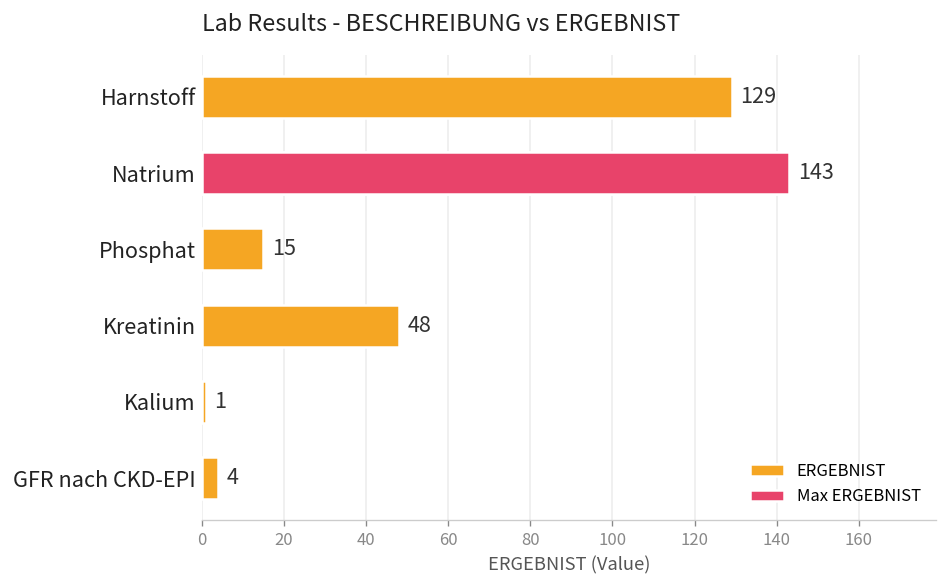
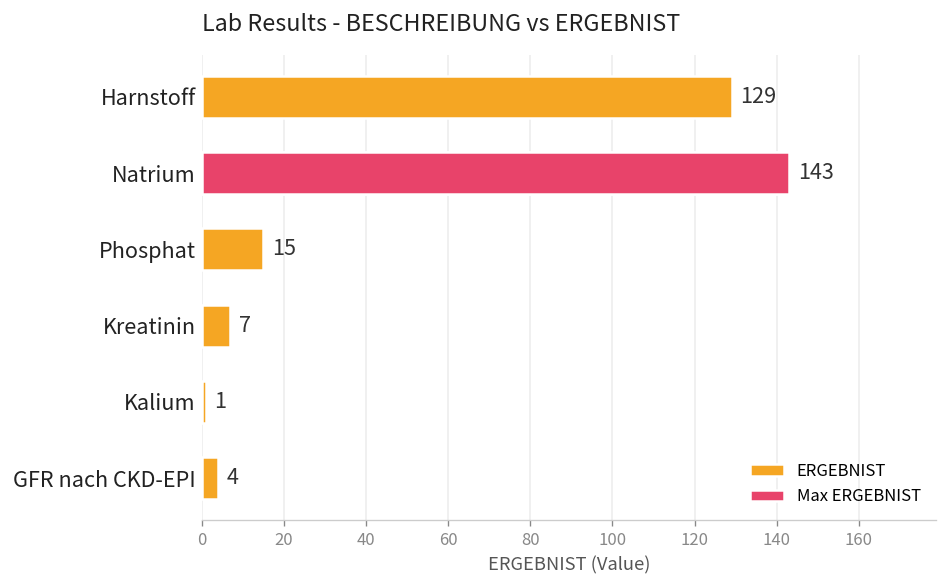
ERGEBNIST, Kreatinin: 48 -> 7
